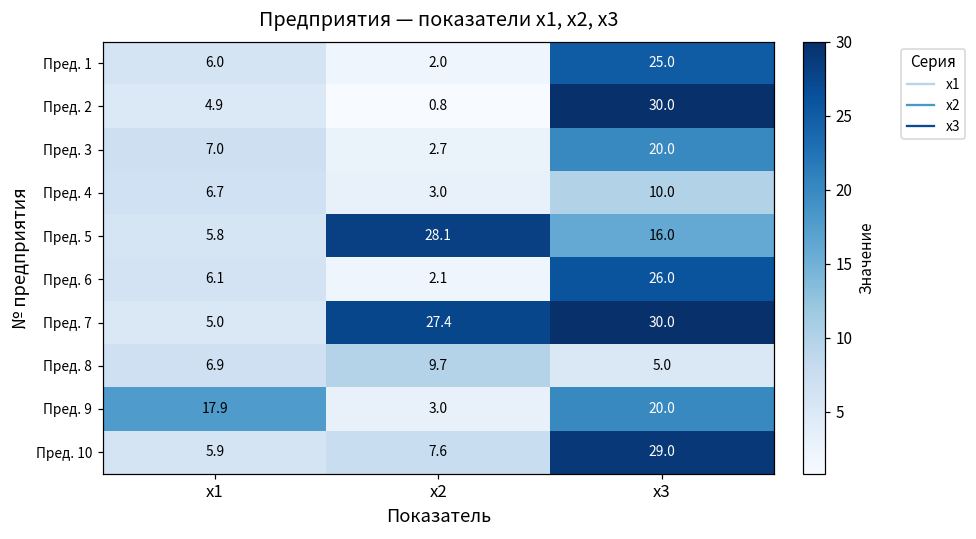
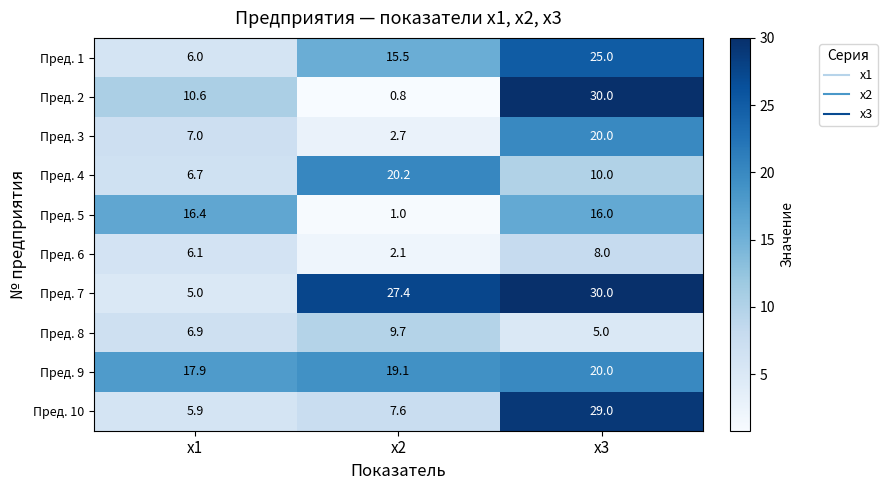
Пред. 1, x2: 2.0 -> 15.5
Пред. 2, x1: 4.9 -> 10.6
Пред. 4, x2: 3.0 -> 20.2
Пред. 5, x1: 5.8 -> 16.4
Пред. 5, x2: 28.1 -> 1.0
Пред. 6, x3: 26.0 -> 8.0
Пред. 9, x2: 3.0 -> 19.1
